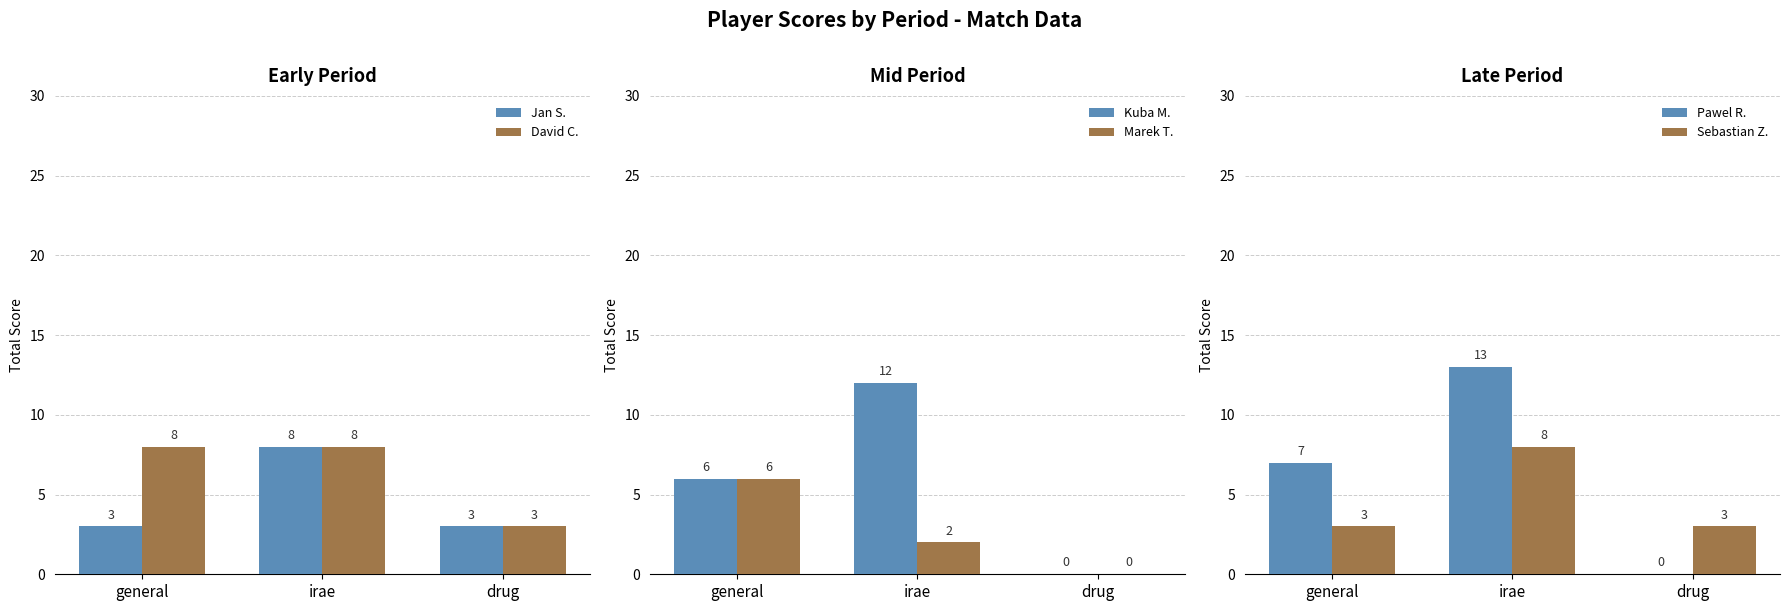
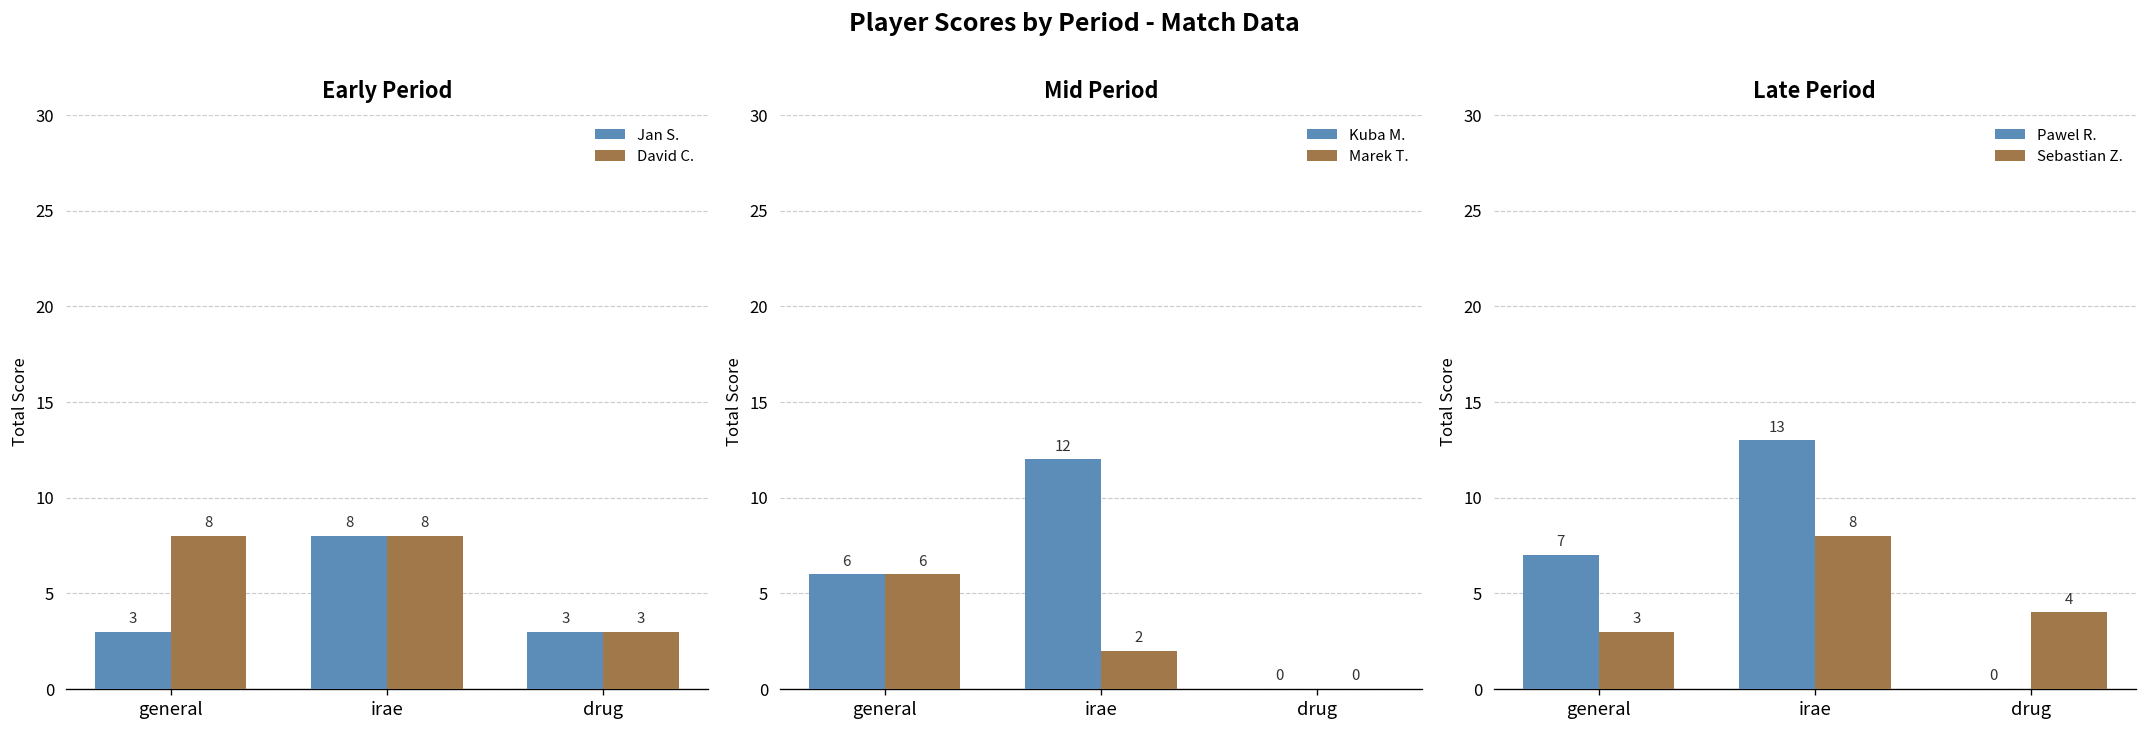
Late Period, Sebastian Z., drug: 3 -> 4
